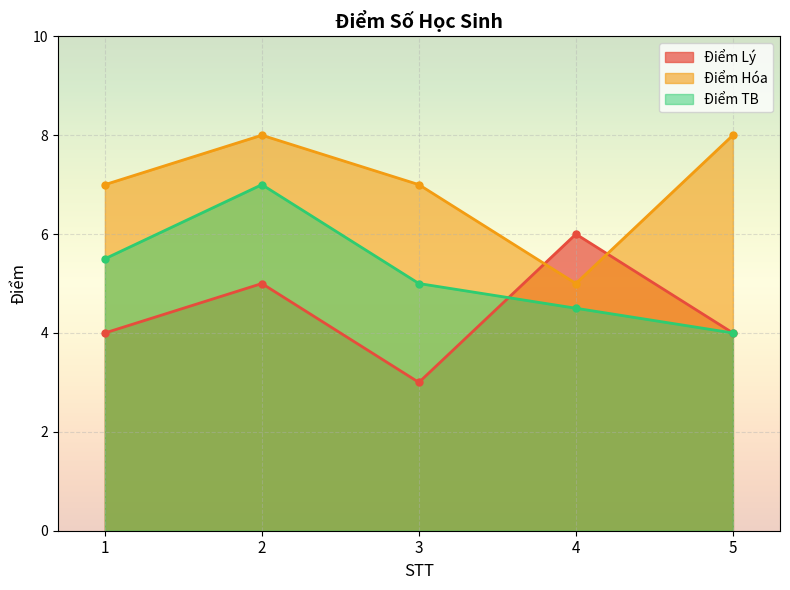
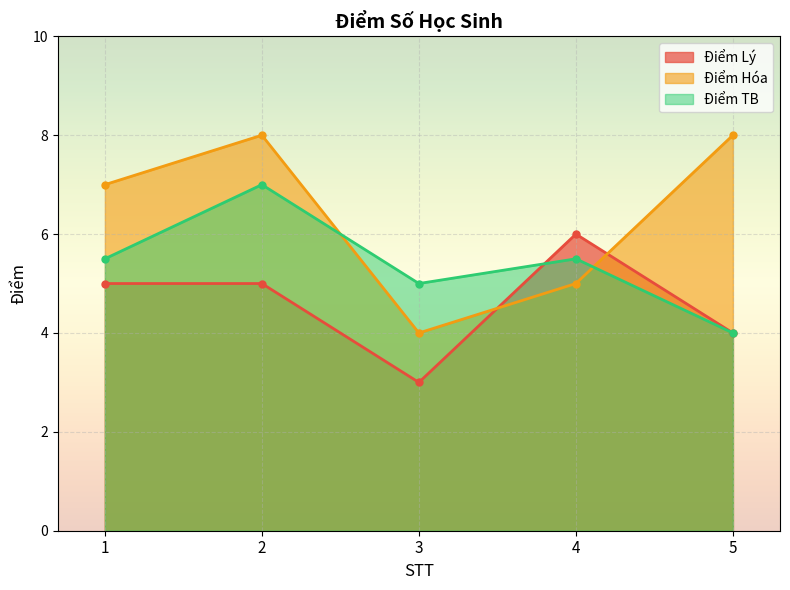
Điểm Lý, 1: 4 -> 5
Điểm Hóa, 3: 7 -> 4
Điểm TB, 4: 4.5 -> 5.5
